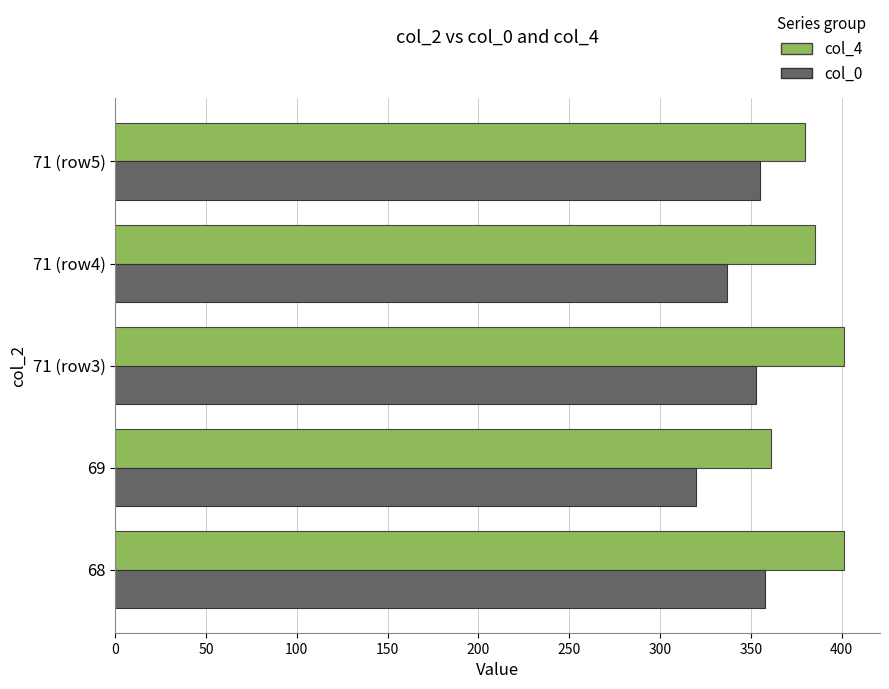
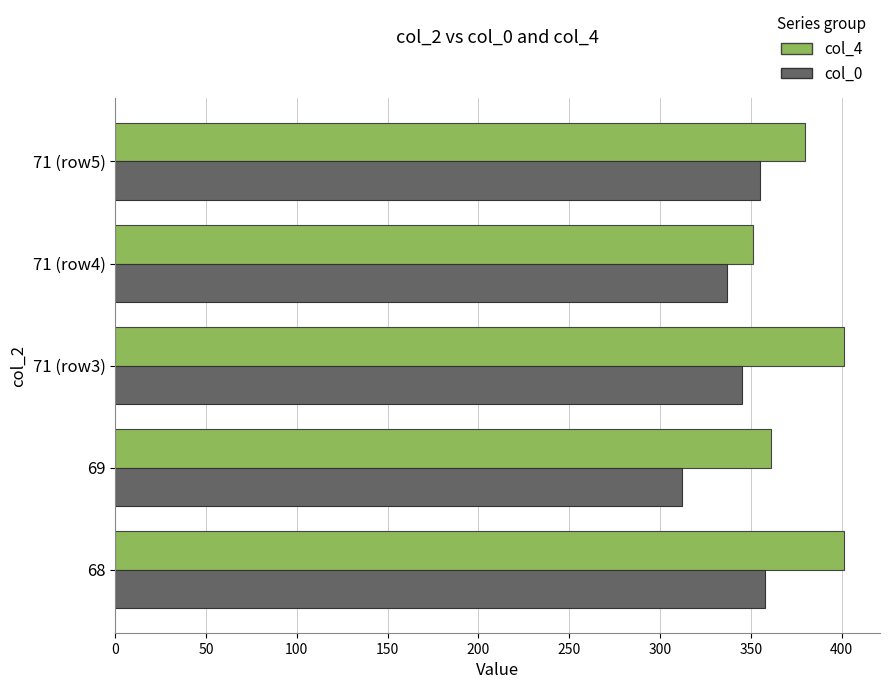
col_4, 71 (row4): 385 -> 351
col_0, 71 (row3): 353 -> 345
col_0, 69: 320 -> 312
